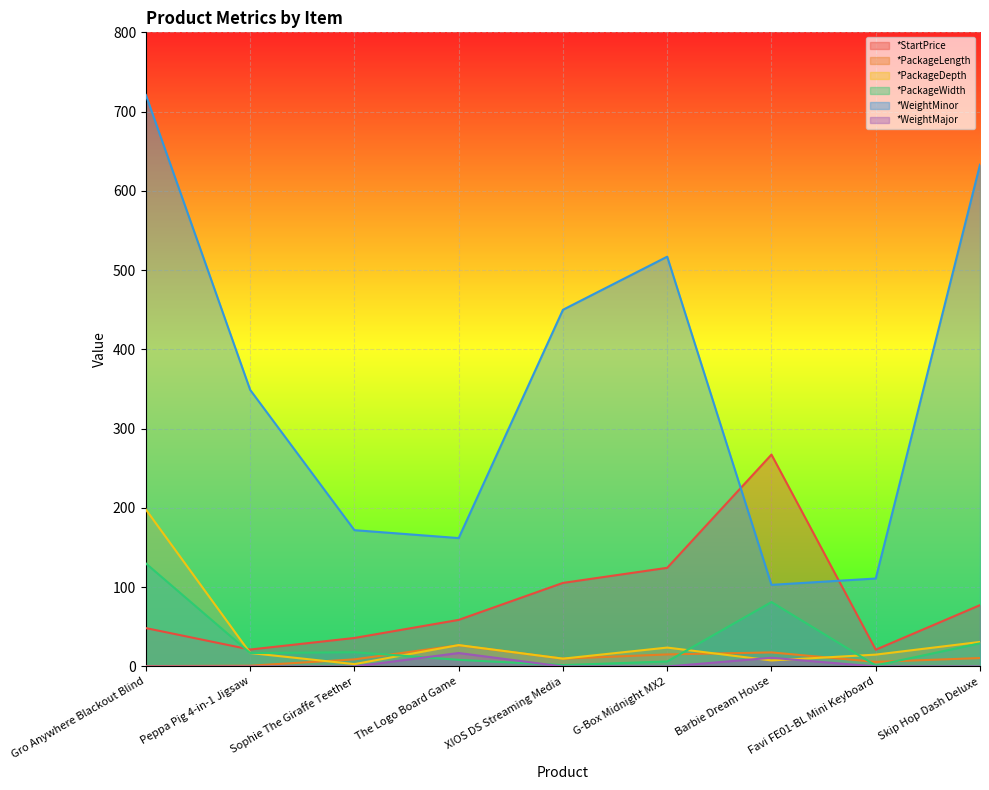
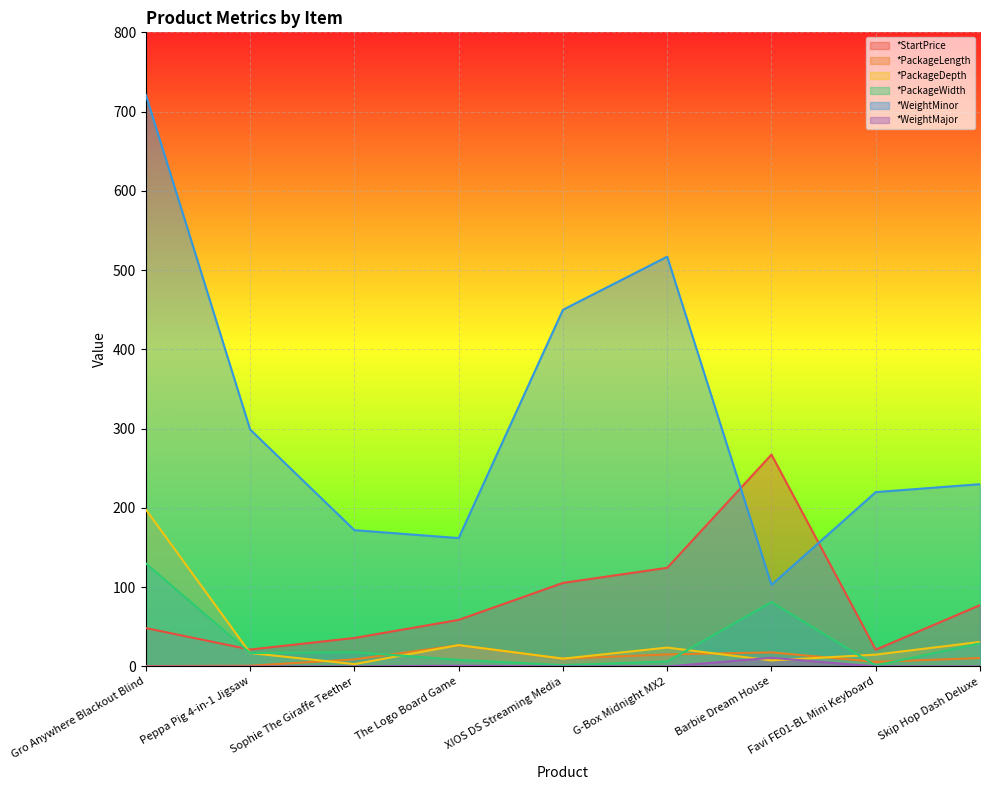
*WeightMinor, Peppa Pig 4-in-1 Jigsaw: 350 -> 300
*WeightMajor, The Logo Board Game: 20 -> 0
*WeightMinor, Favi FE01-BL Mini Keyboard: 110 -> 220
*WeightMinor, Skip Hop Dash Deluxe: 630 -> 230
